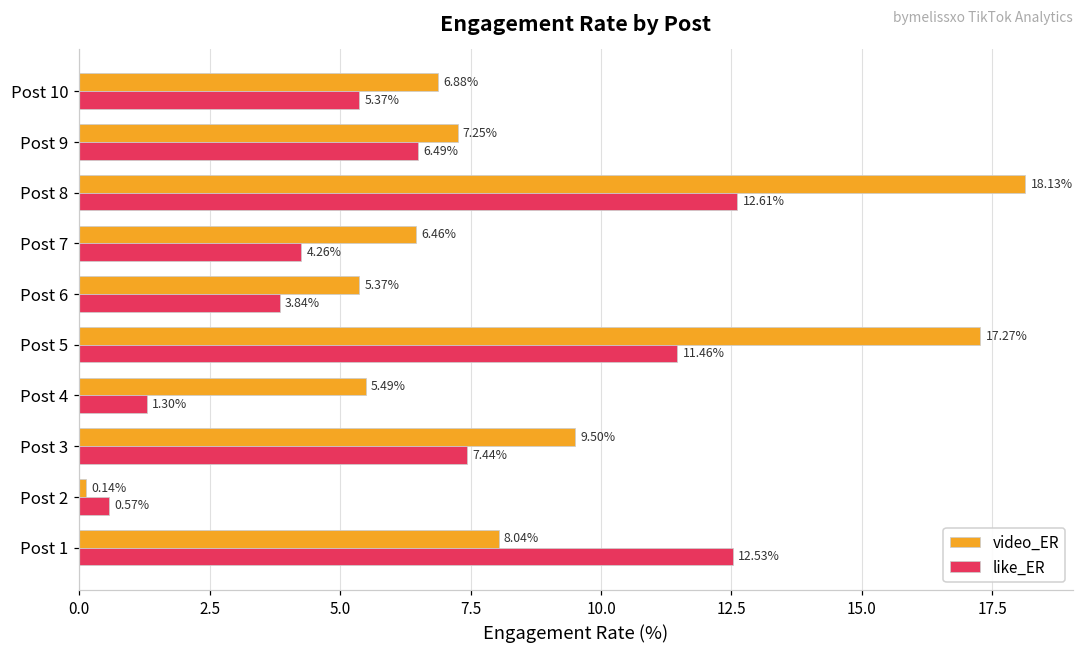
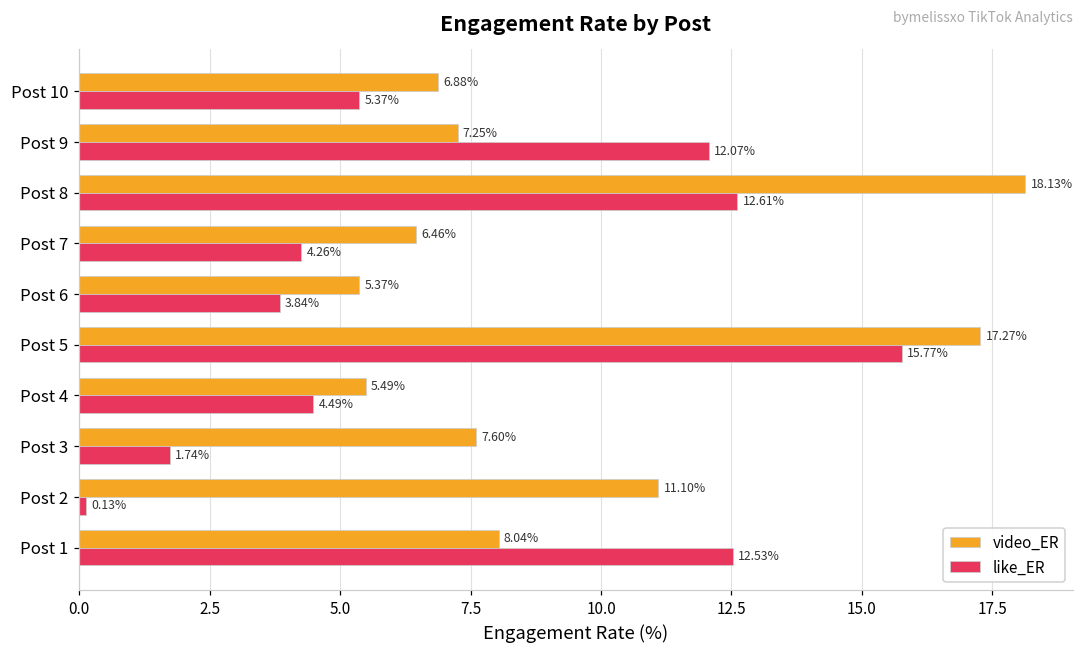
like_ER, Post 9: 6.49% -> 12.07%
like_ER, Post 5: 11.46% -> 15.77%
like_ER, Post 4: 1.30% -> 4.49%
video_ER, Post 3: 9.50% -> 7.60%
like_ER, Post 3: 7.44% -> 1.74%
video_ER, Post 2: 0.14% -> 11.10%
like_ER, Post 2: 0.57% -> 0.13%
